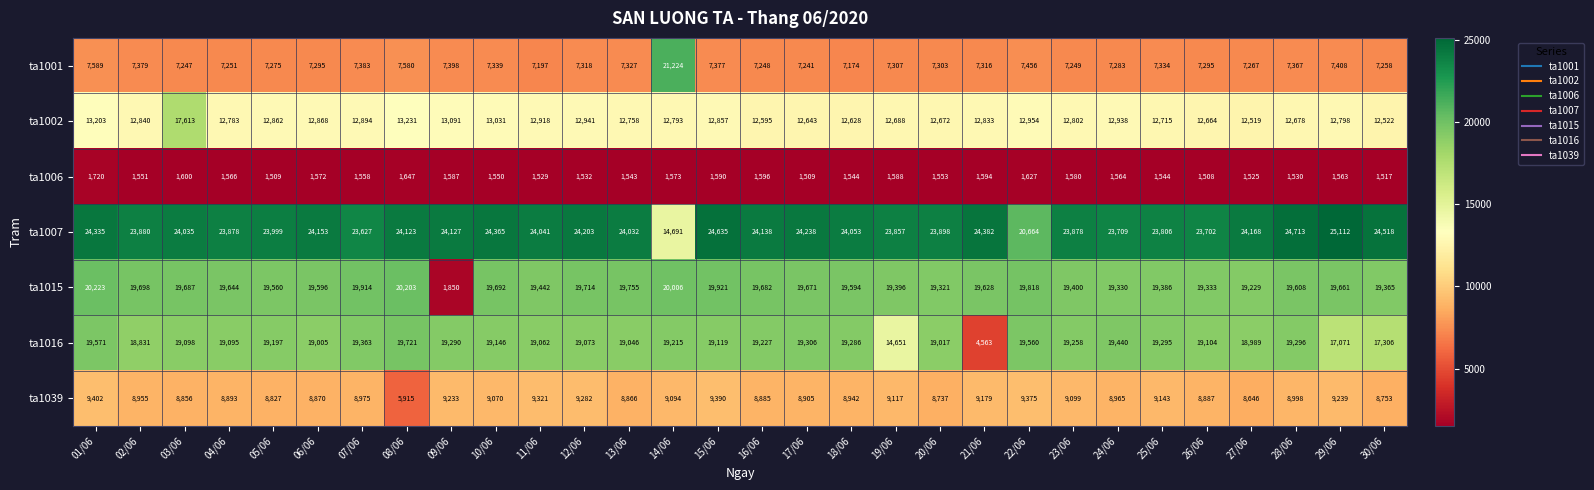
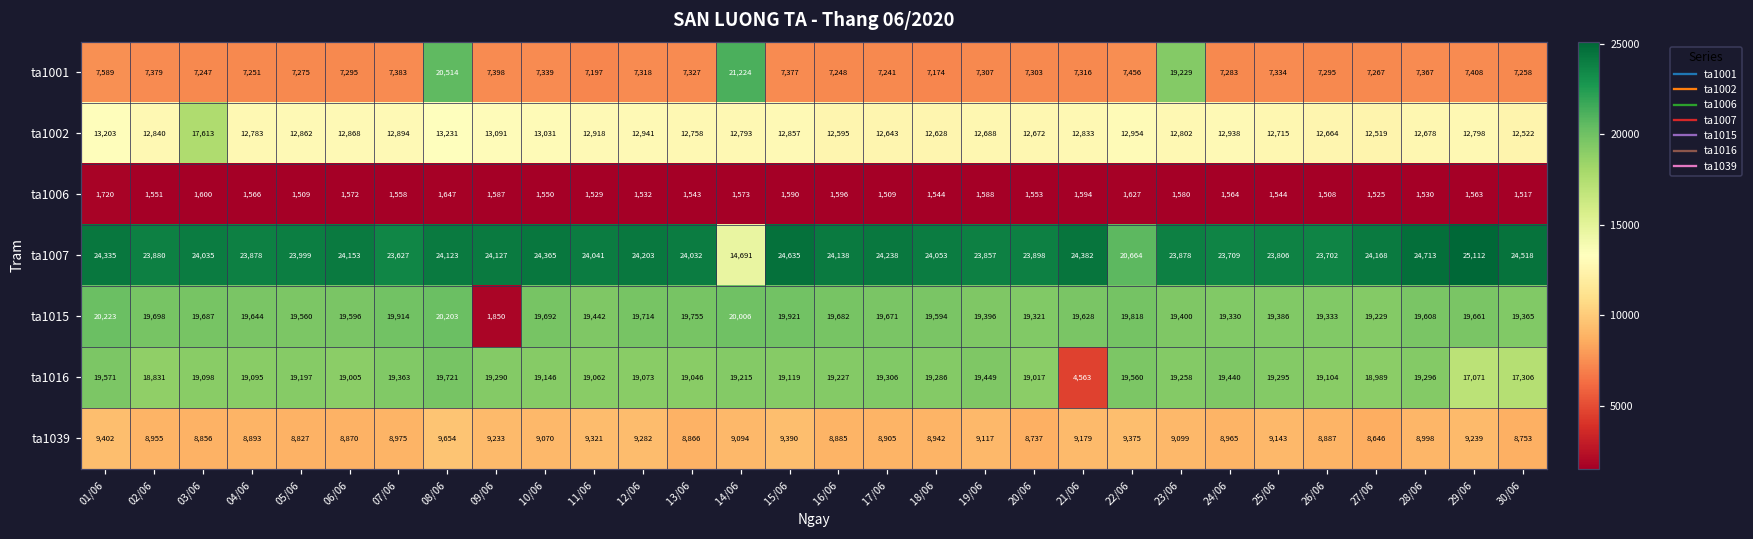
ta1001, 08/06: 7,580 -> 20,514
ta1001, 23/06: 7,249 -> 19,229
ta1016, 19/06: 14,651 -> 19,449
ta1039, 08/06: 5,915 -> 9,654
